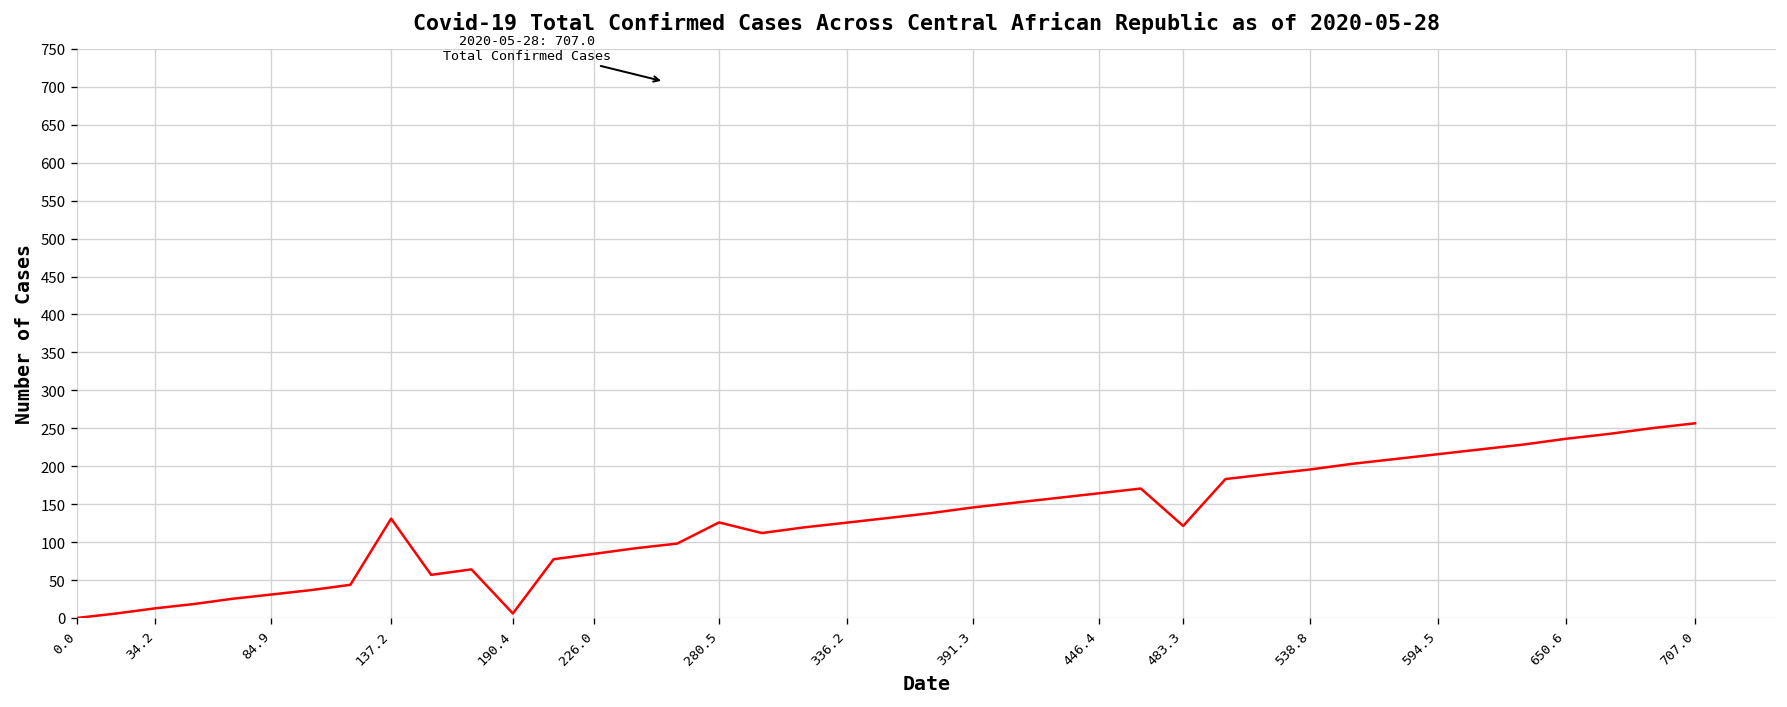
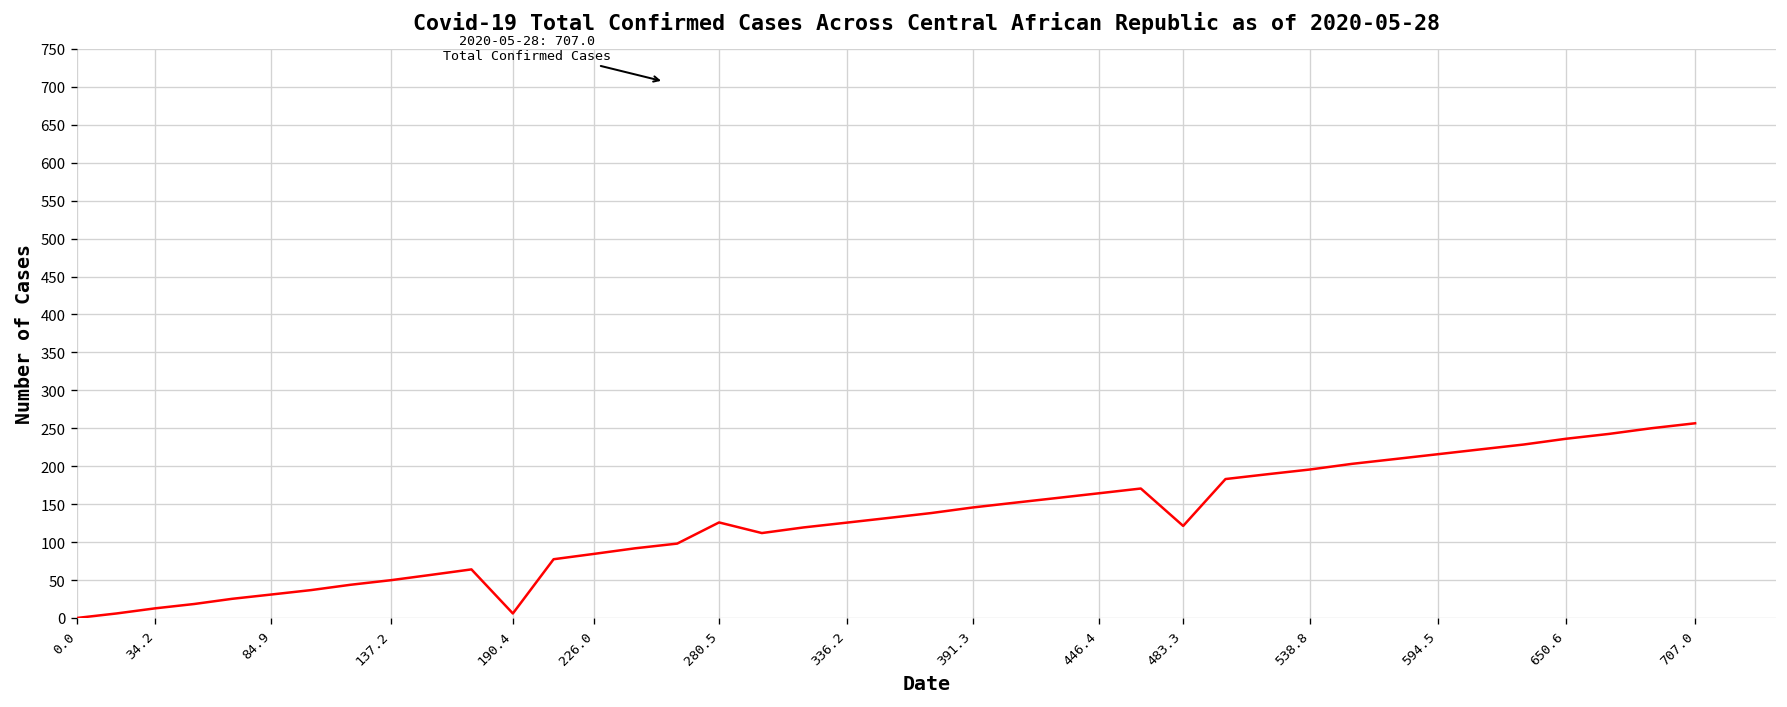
137.2: 130 -> 50
